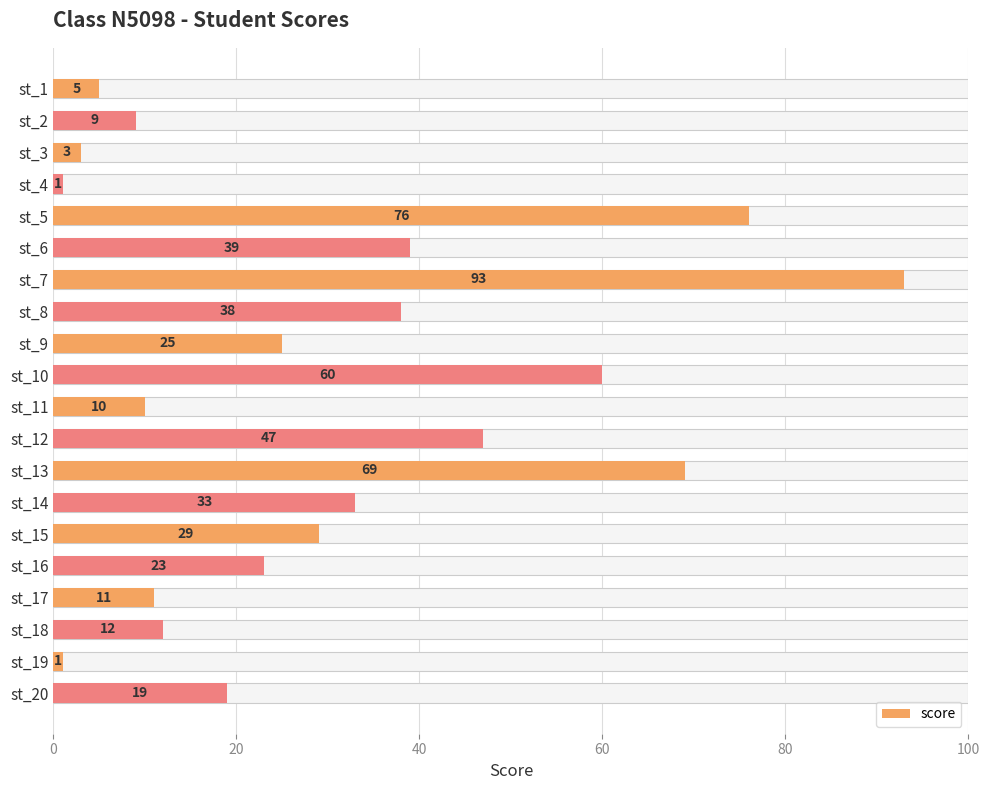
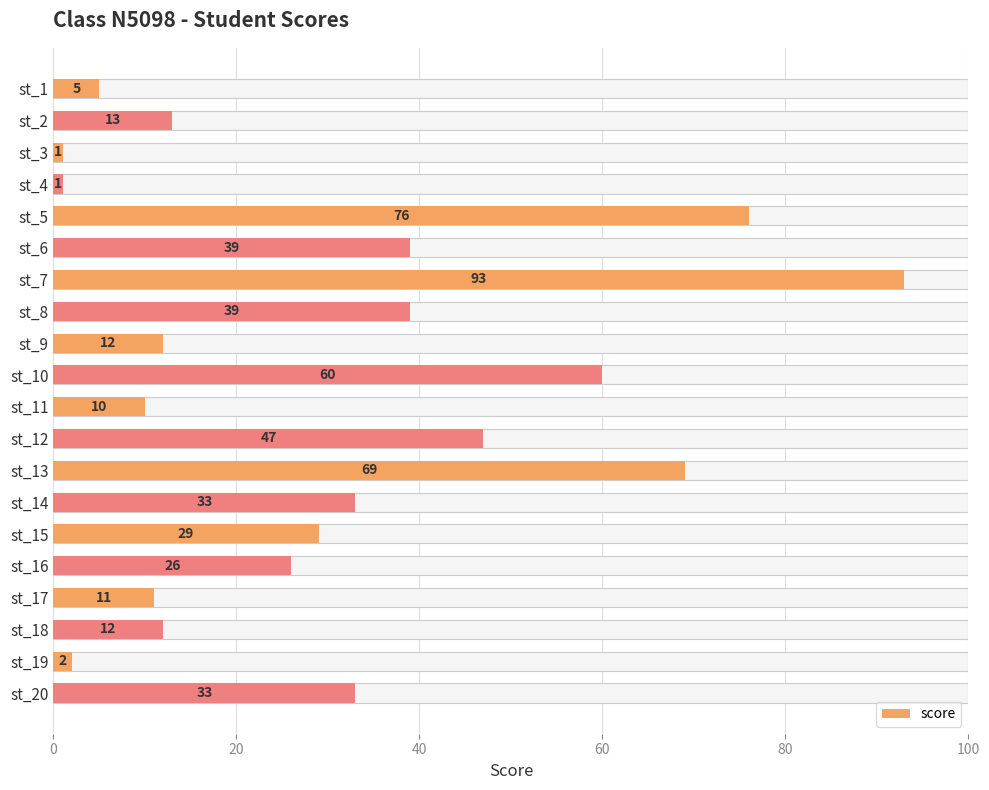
score, st_2: 9 -> 13
score, st_3: 3 -> 1
score, st_8: 38 -> 39
score, st_9: 25 -> 12
score, st_16: 23 -> 26
score, st_19: 1 -> 2
score, st_20: 19 -> 33
